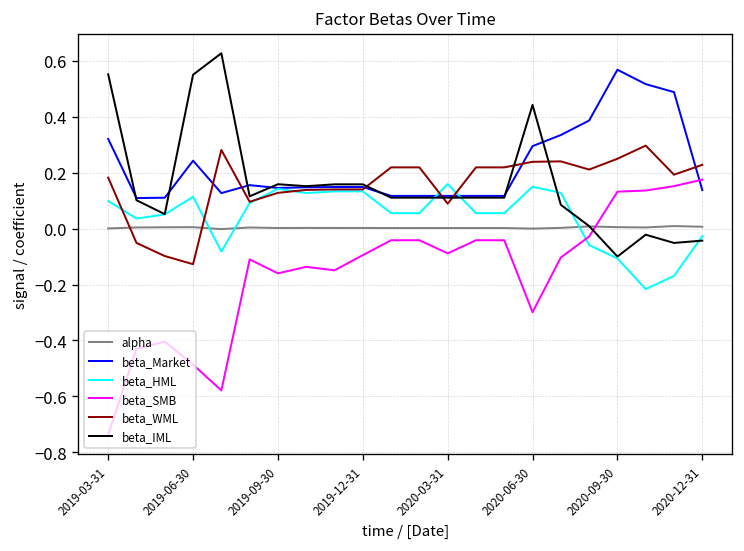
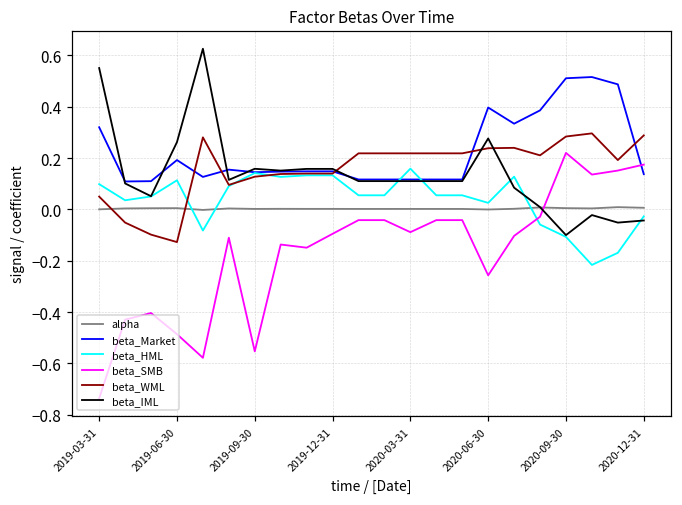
beta_WML, 2019-03-31: 0.18 -> 0.05
beta_Market, 2019-06-30: 0.24 -> 0.19
beta_IML, 2019-06-30: 0.55 -> 0.26
beta_SMB, 2019-09-30: -0.16 -> -0.55
beta_WML, 2020-03-31: 0.09 -> 0.22
beta_Market, 2020-06-30: 0.29 -> 0.40
beta_HML, 2020-06-30: 0.15 -> 0.03
beta_SMB, 2020-06-30: -0.30 -> -0.26
beta_IML, 2020-06-30: 0.44 -> 0.28
beta_Market, 2020-09-30: 0.57 -> 0.51
beta_SMB, 2020-09-30: 0.13 -> 0.22
beta_WML, 2020-09-30: 0.25 -> 0.28
beta_WML, 2020-12-31: 0.23 -> 0.29
